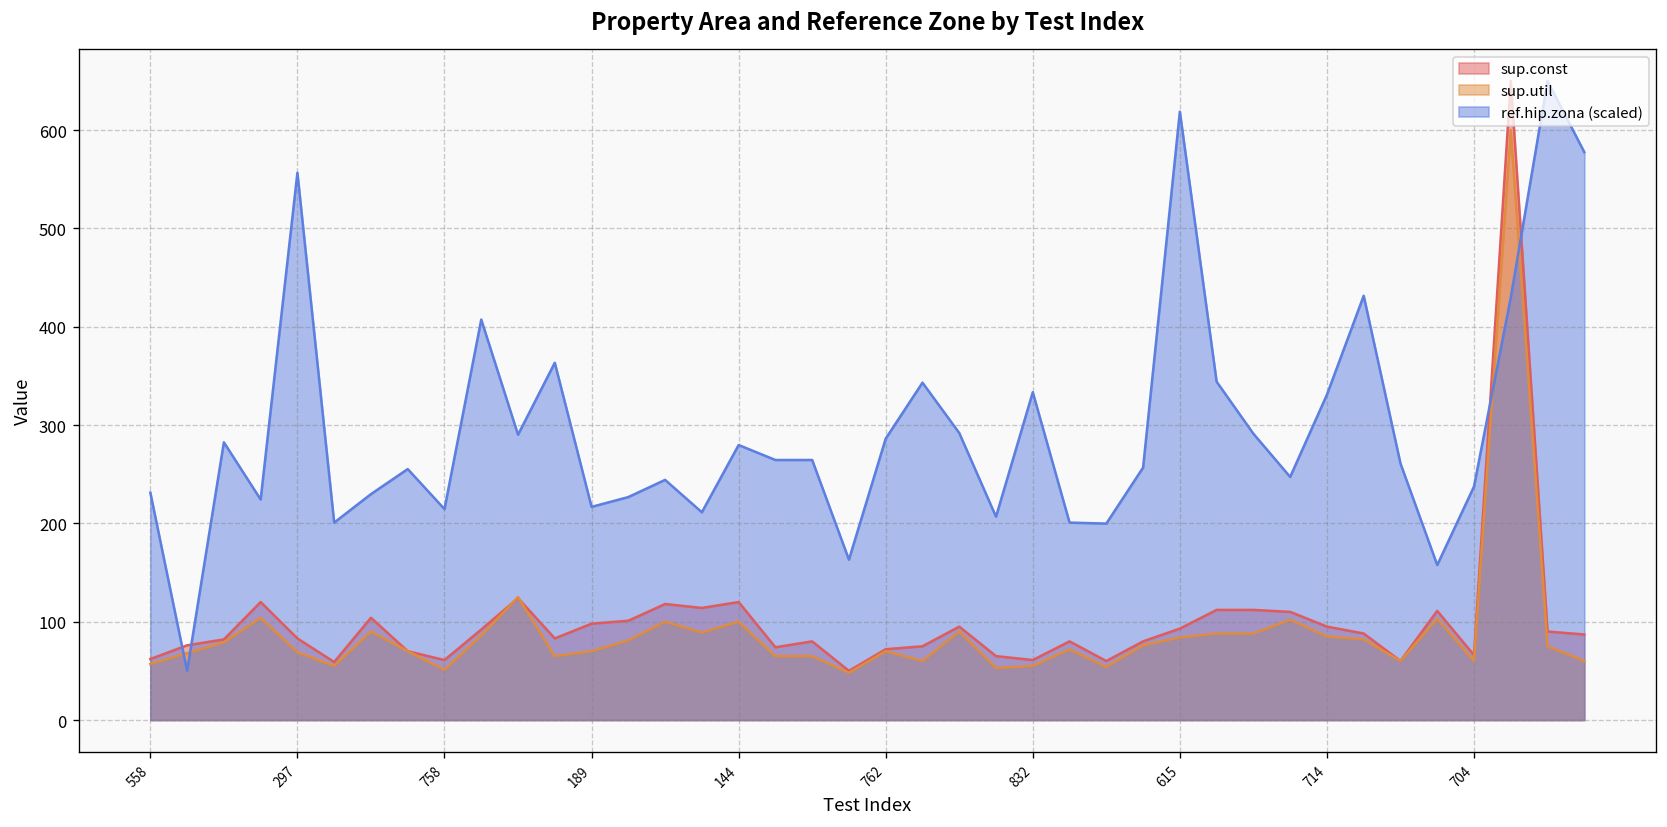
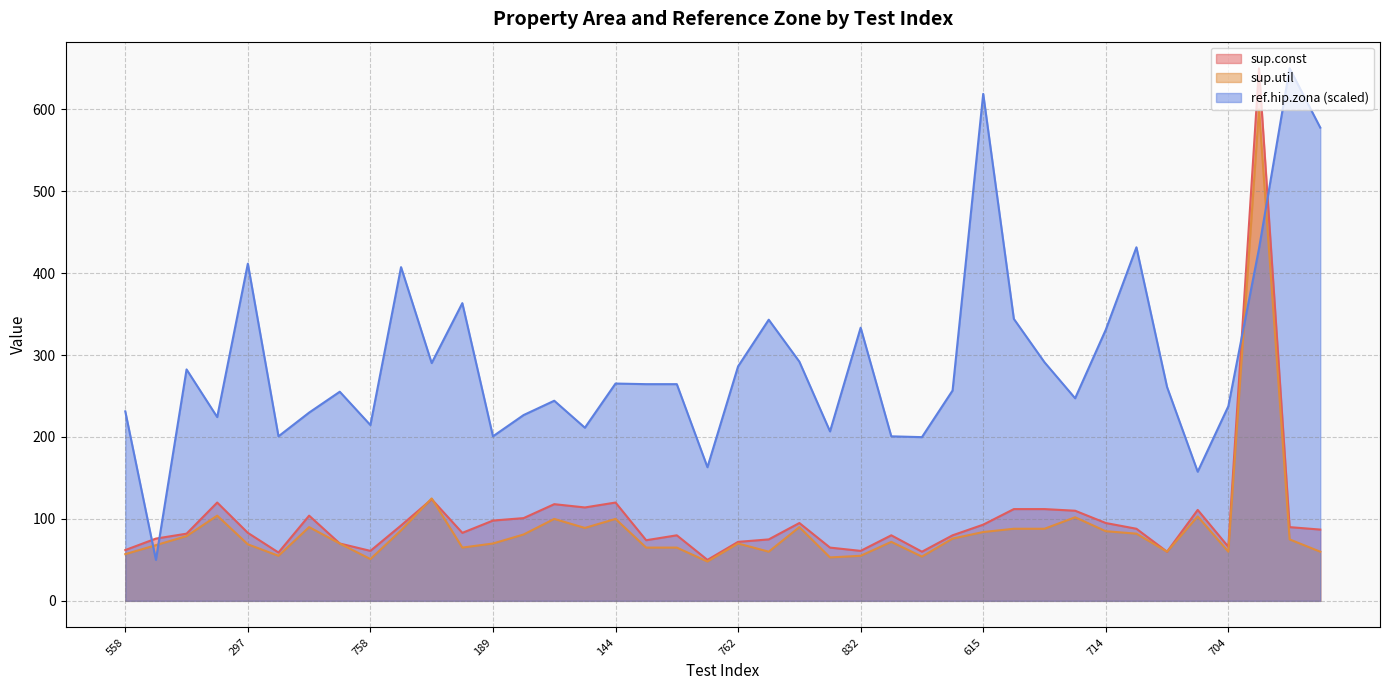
ref.hip.zona (scaled), 297: 560 -> 410
ref.hip.zona (scaled), 189: 220 -> 200
ref.hip.zona (scaled), 144: 280 -> 270
